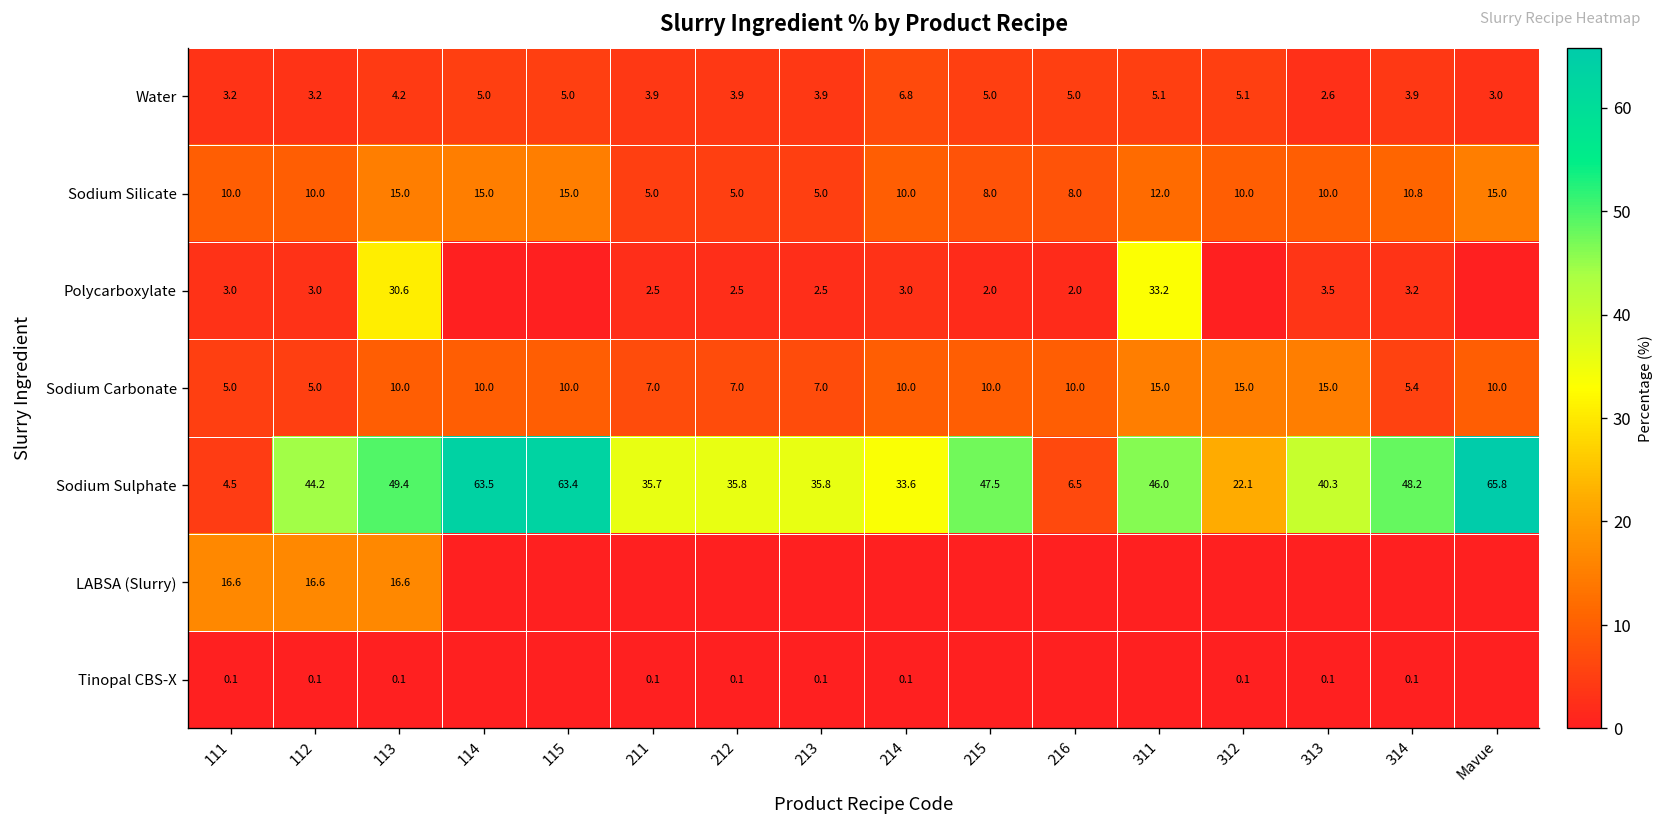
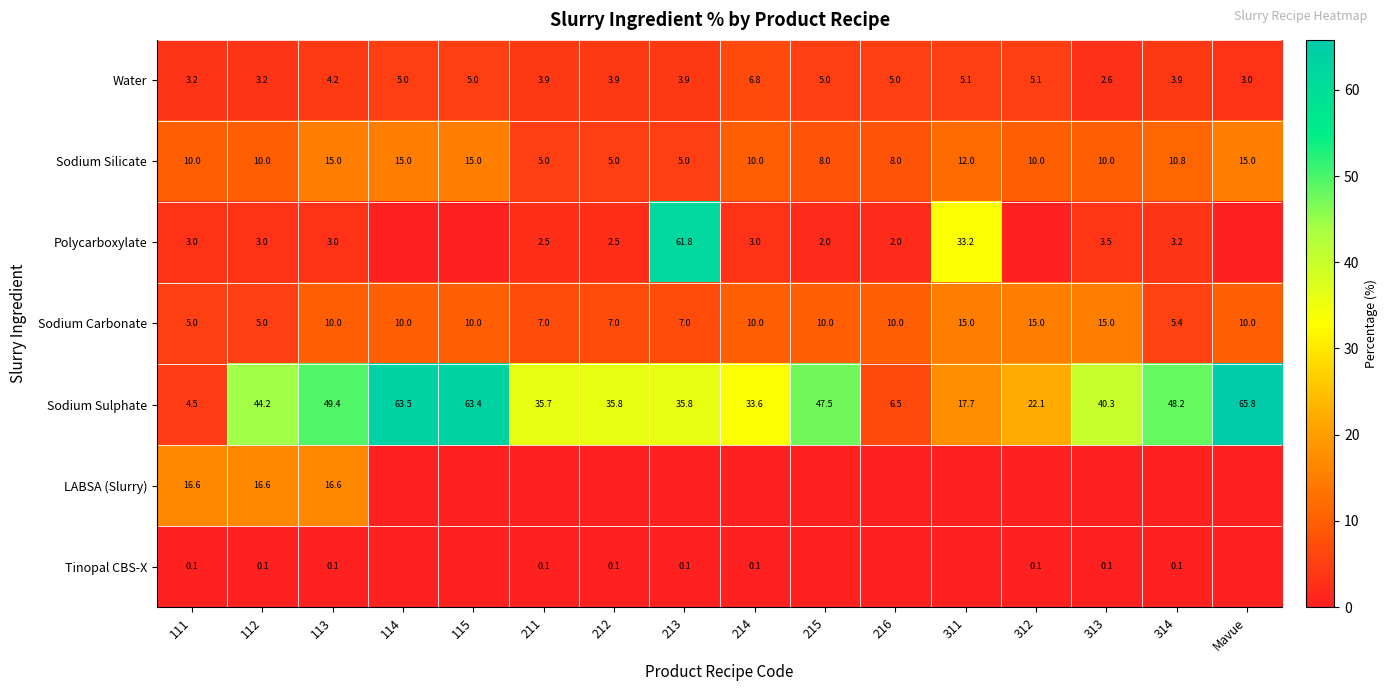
Polycarboxylate, 113: 30.6 -> 3.0
Polycarboxylate, 213: 2.5 -> 61.8
Sodium Sulphate, 311: 46.0 -> 17.7
